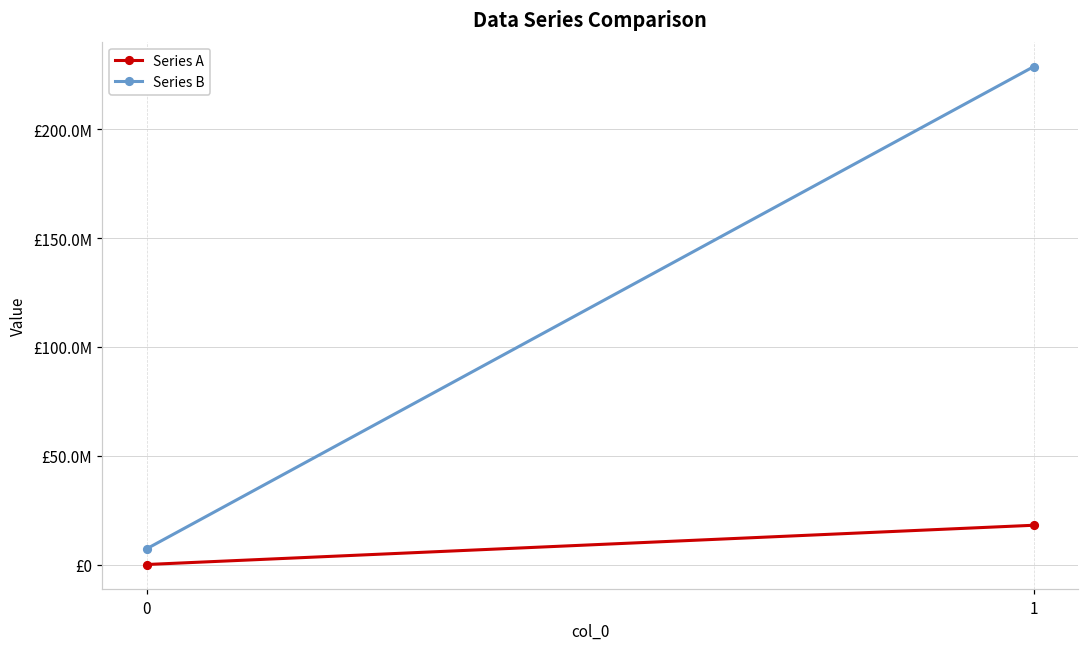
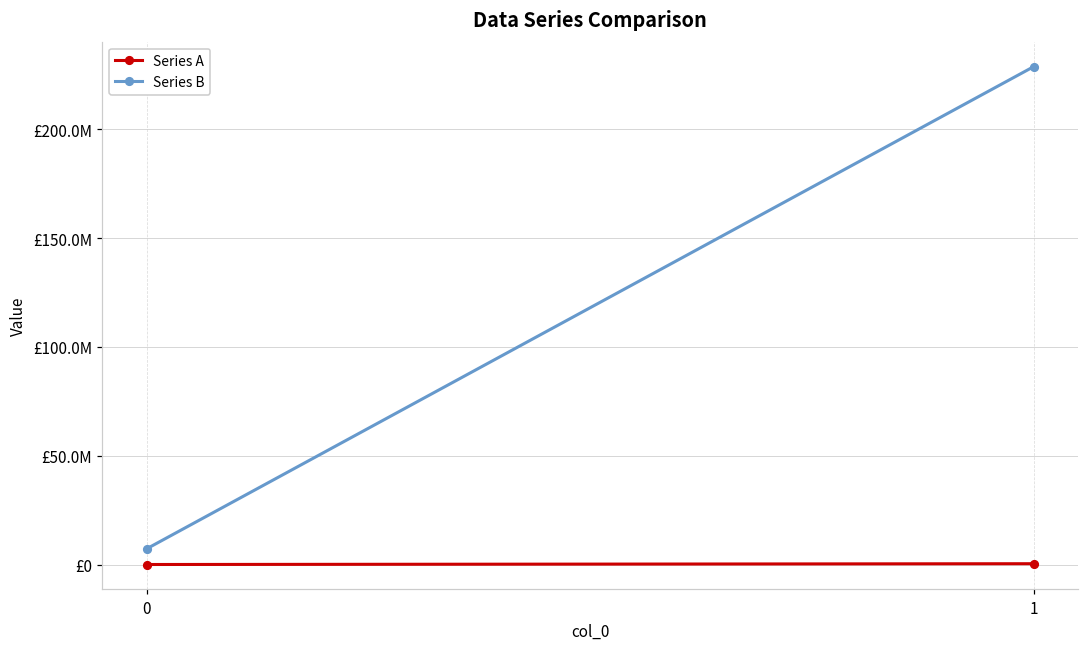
Series A, 1: £18000000 -> £0
